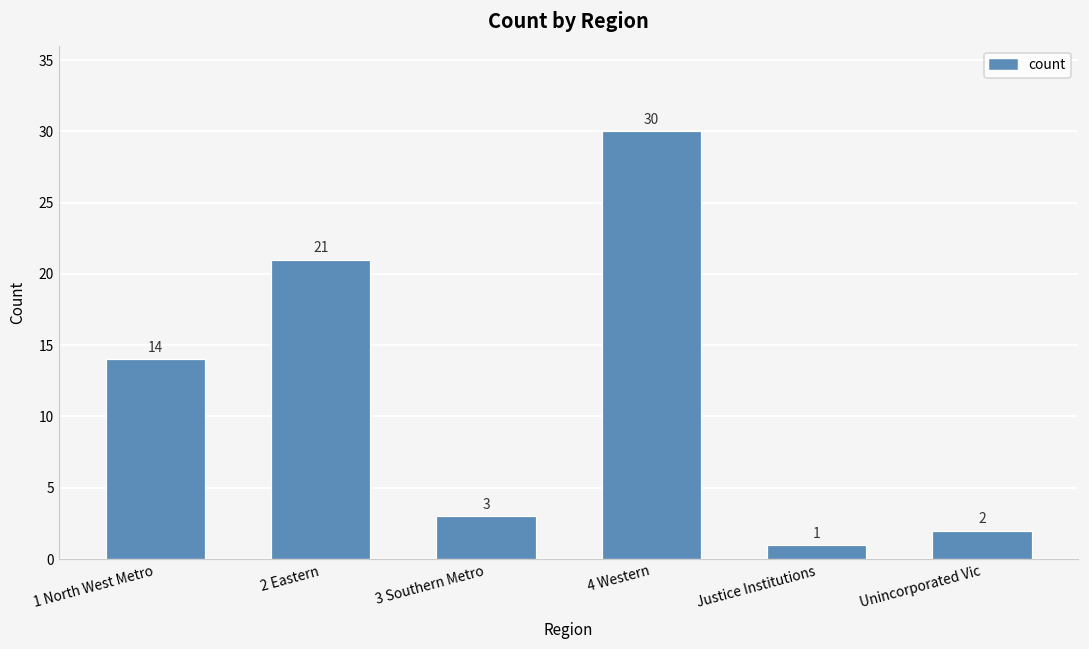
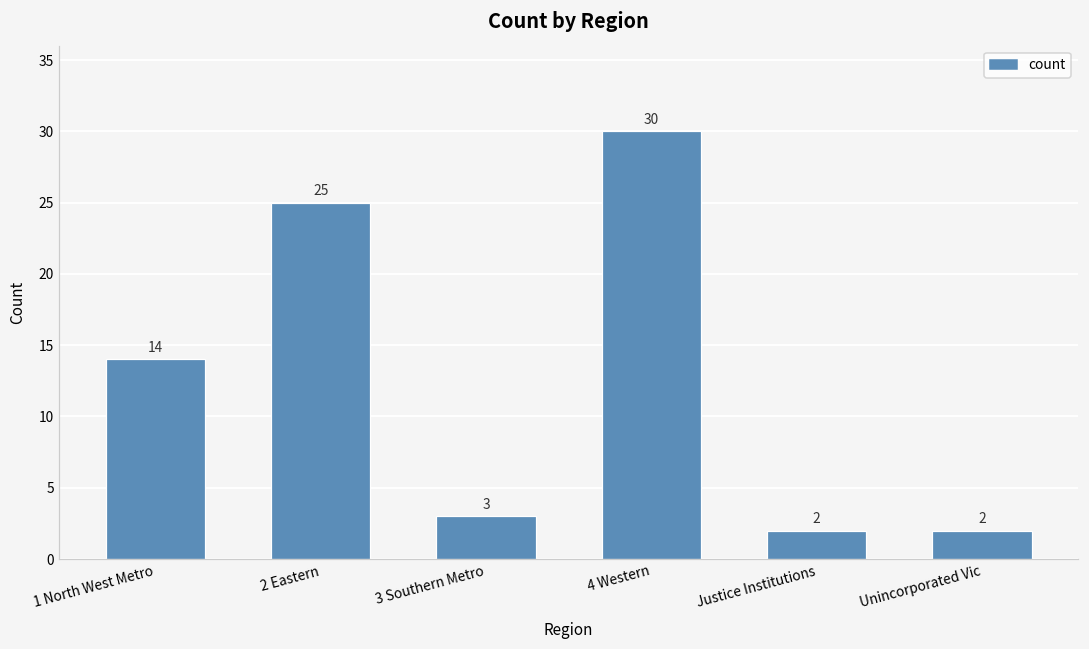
2 Eastern: 21 -> 25
Justice Institutions: 1 -> 2
